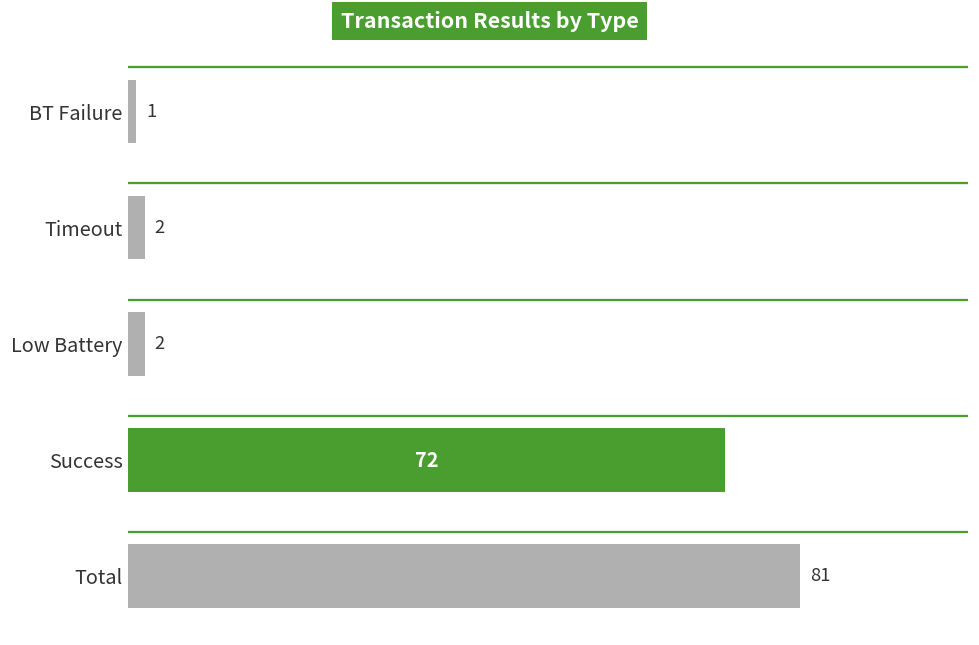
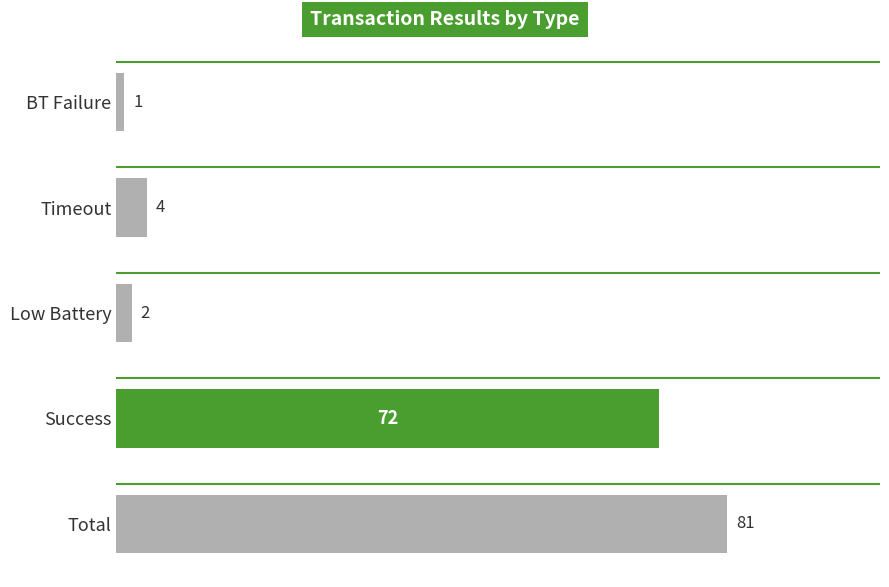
Timeout: 2 -> 4
